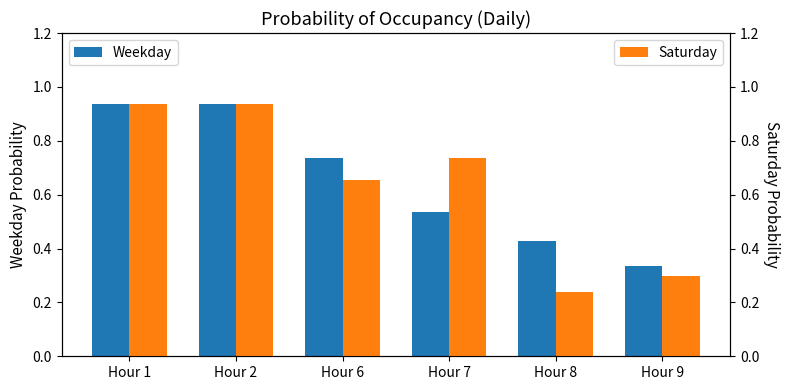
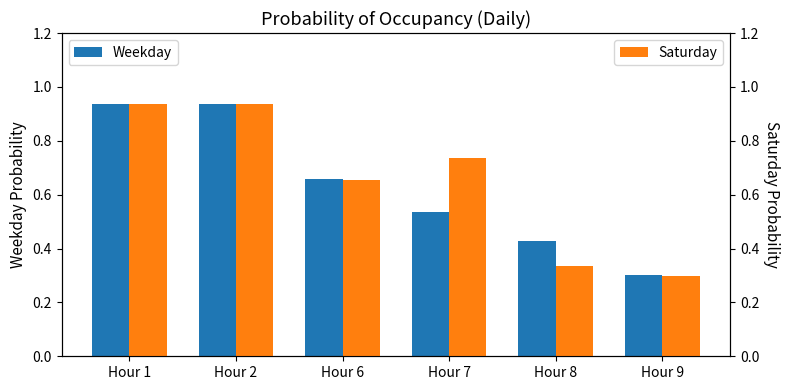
Weekday, Hour 6: 0.74 -> 0.66
Weekday, Hour 9: 0.34 -> 0.30
Saturday, Hour 8: 0.24 -> 0.34
